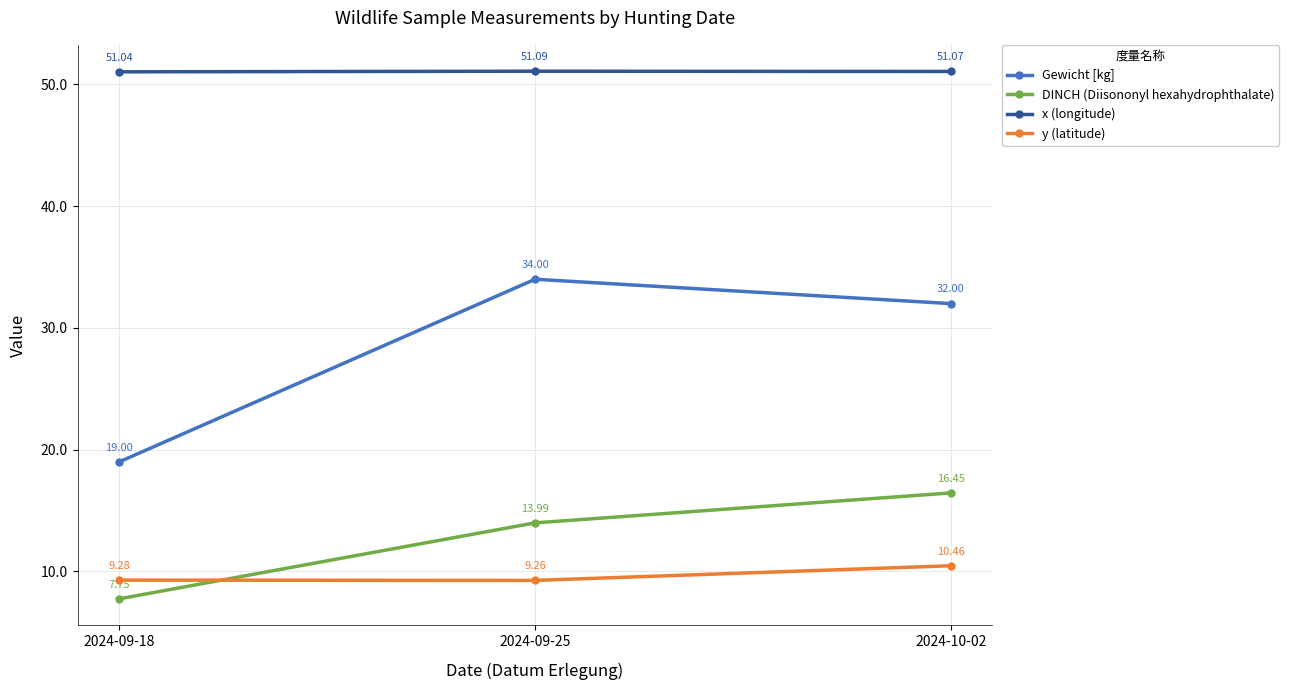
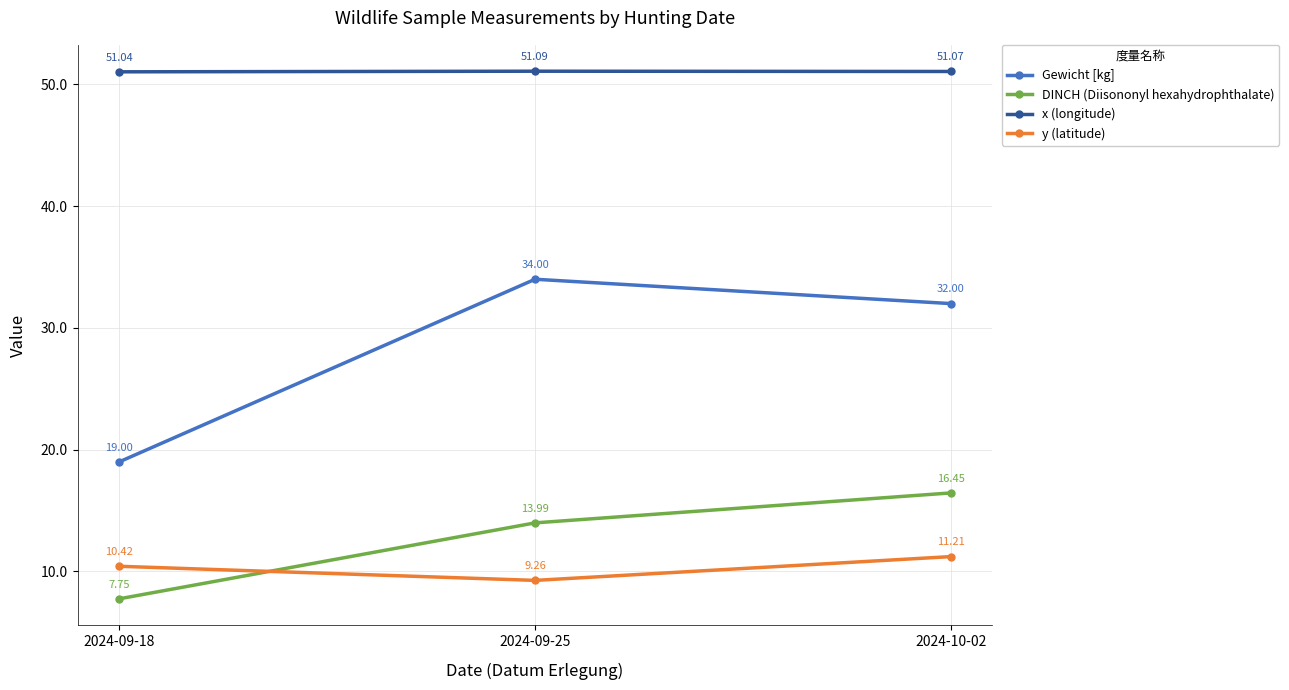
y (latitude), 2024-09-18: 9.28 -> 10.42
y (latitude), 2024-10-02: 10.46 -> 11.21
